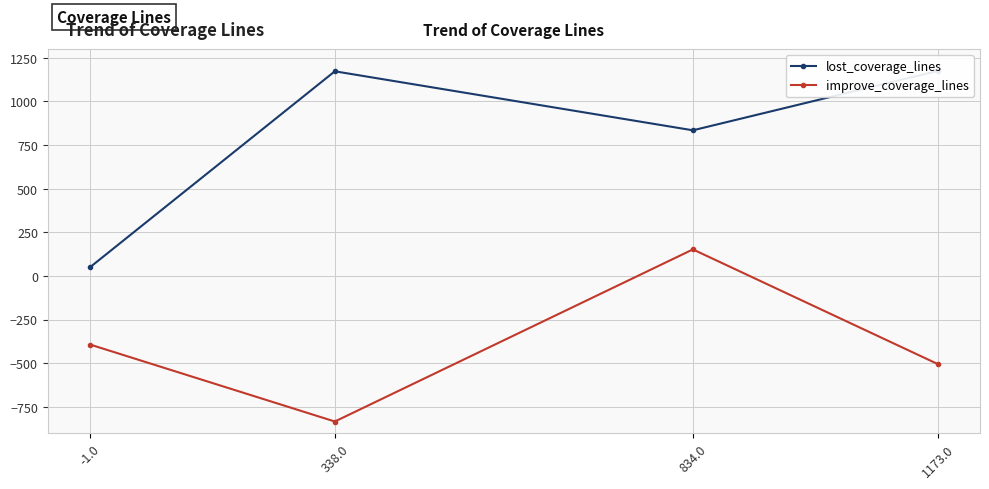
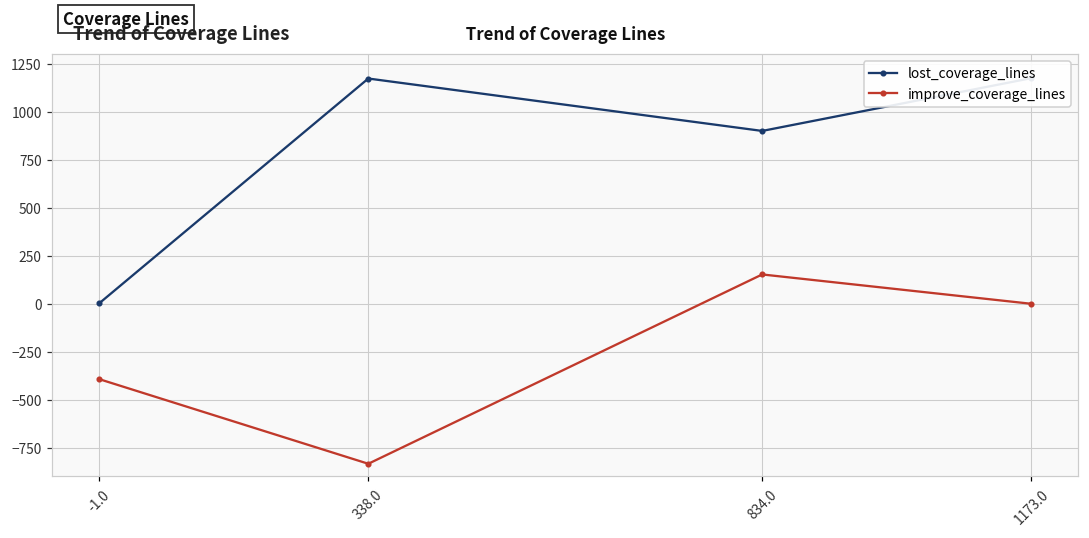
lost_coverage_lines, -1.0: 50 -> 0
lost_coverage_lines, 834.0: 830 -> 900
improve_coverage_lines, 1173.0: -500 -> 0
